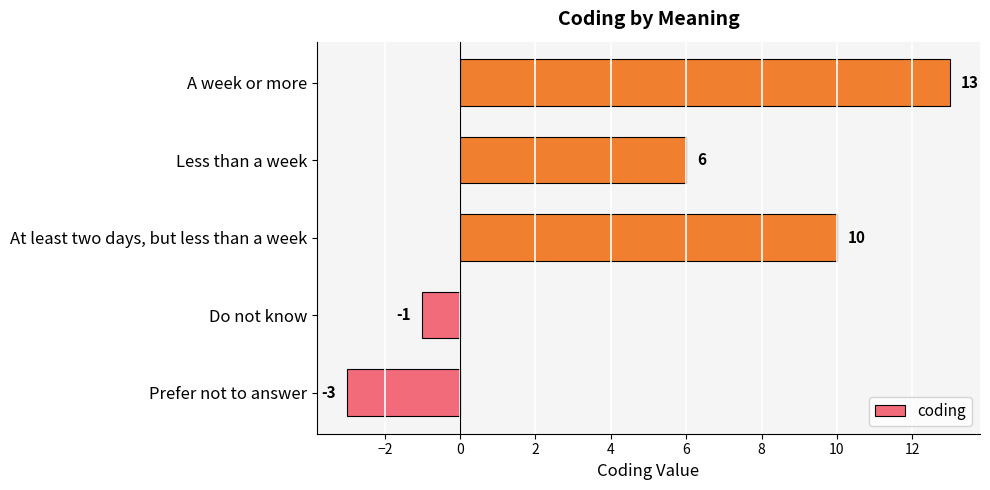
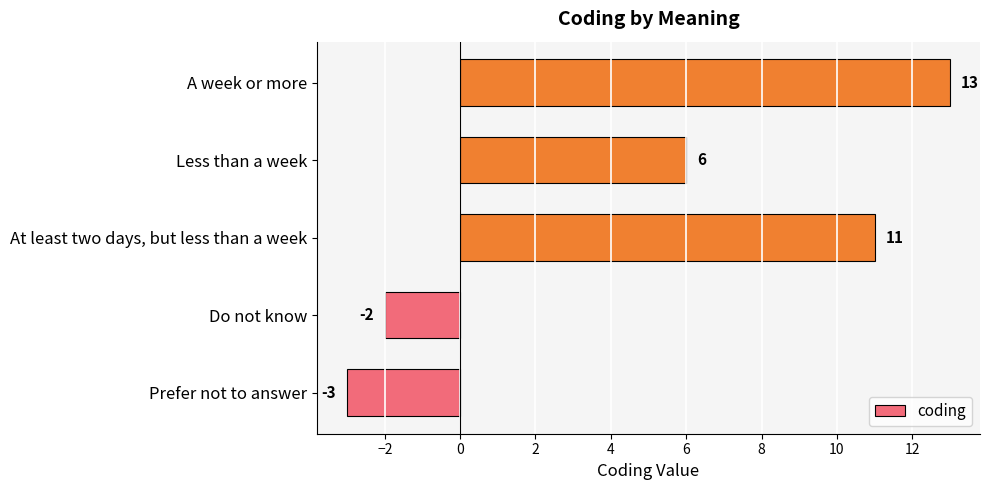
At least two days, but less than a week: 10 -> 11
Do not know: -1 -> -2
